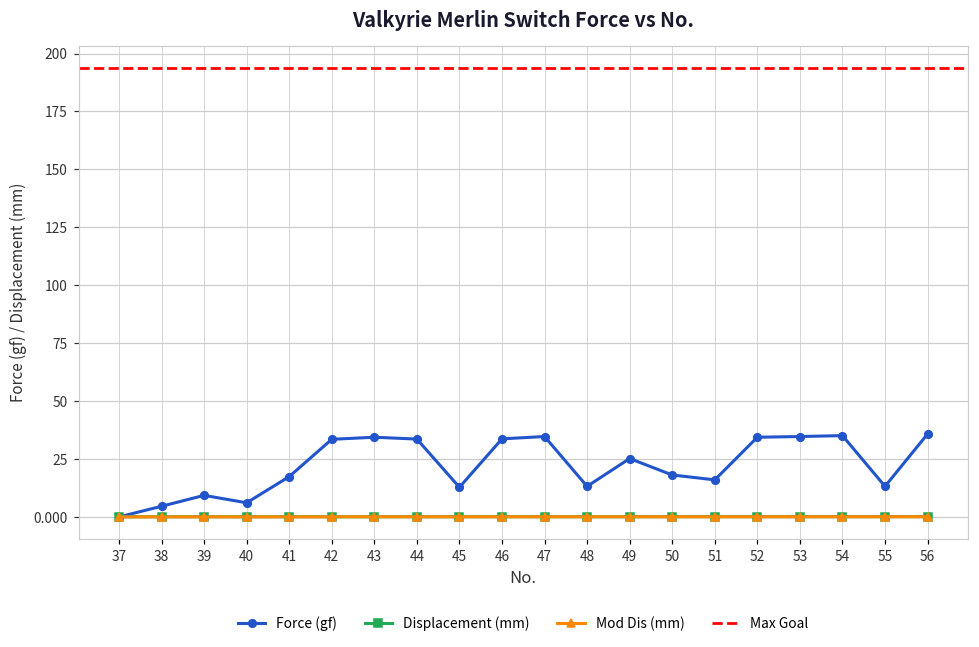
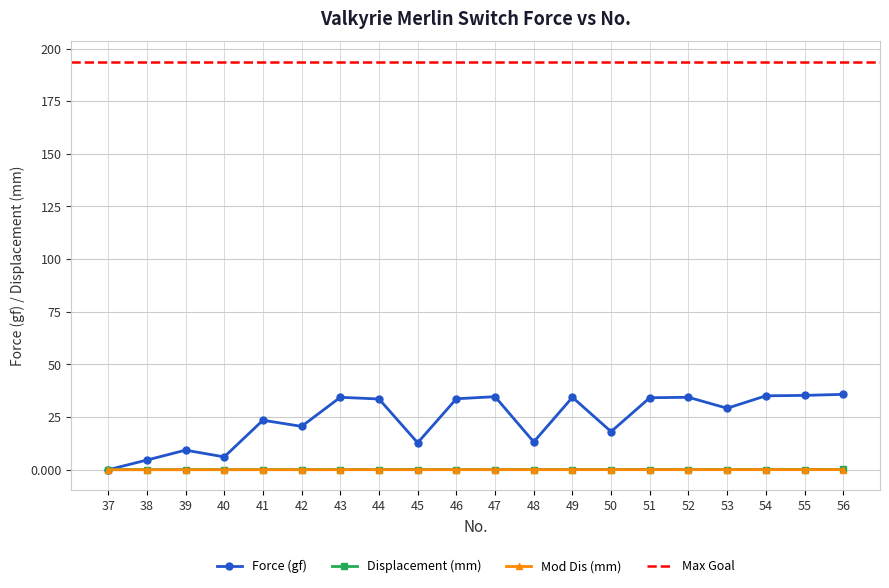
Force (gf), 41: 17 -> 24
Force (gf), 42: 34 -> 21
Force (gf), 49: 25 -> 34
Force (gf), 51: 16 -> 34
Force (gf), 53: 35 -> 29
Force (gf), 55: 13 -> 35
